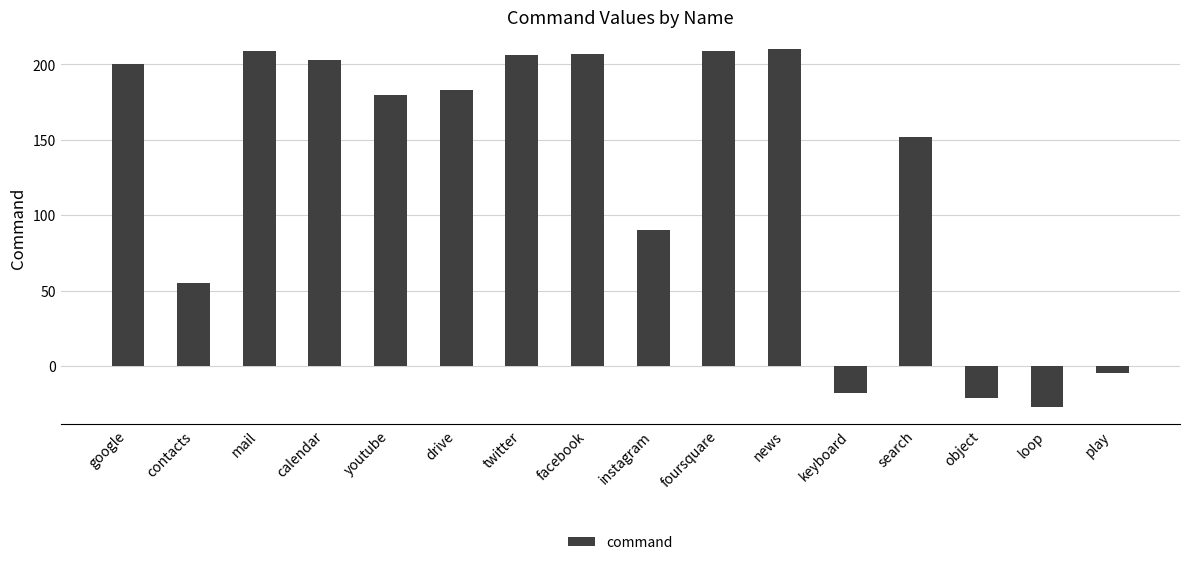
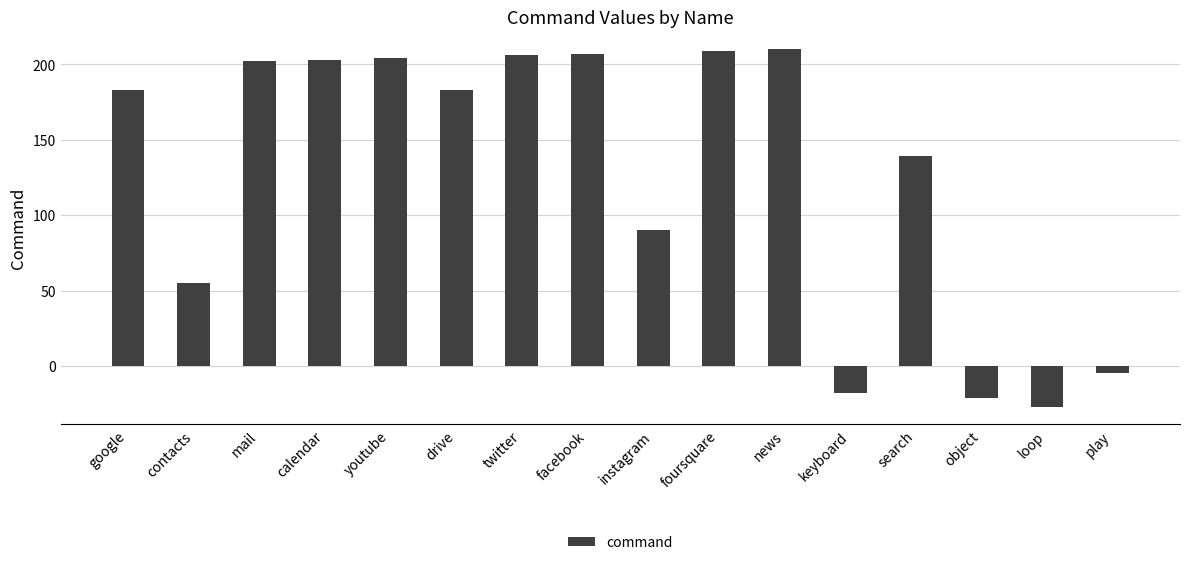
google: 200 -> 183
mail: 209 -> 202
youtube: 180 -> 204
search: 152 -> 139
